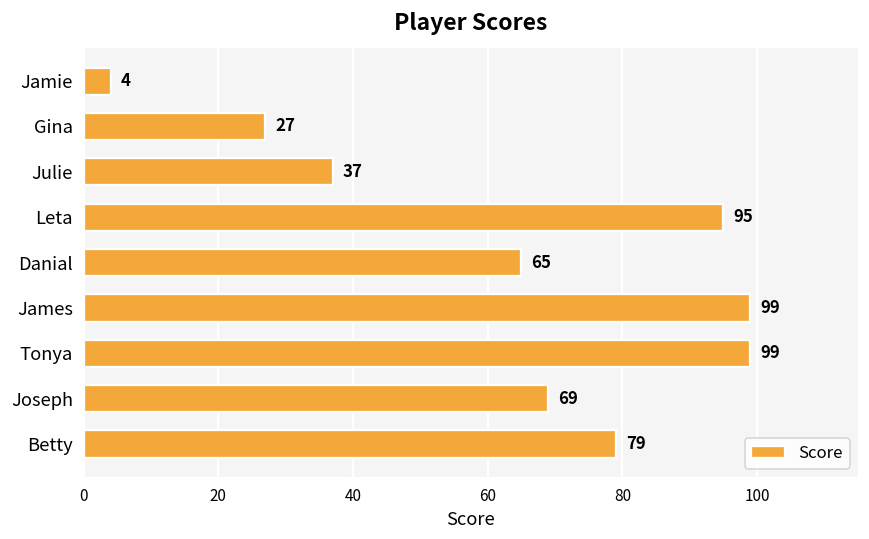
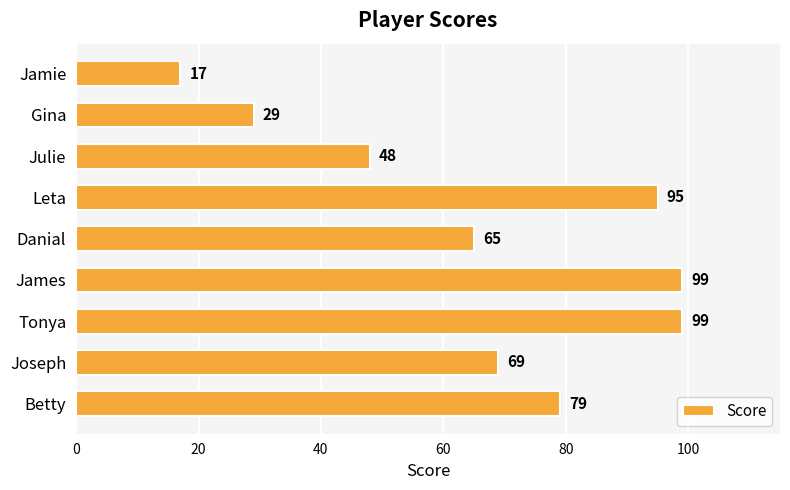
Jamie: 4 -> 17
Gina: 27 -> 29
Julie: 37 -> 48
